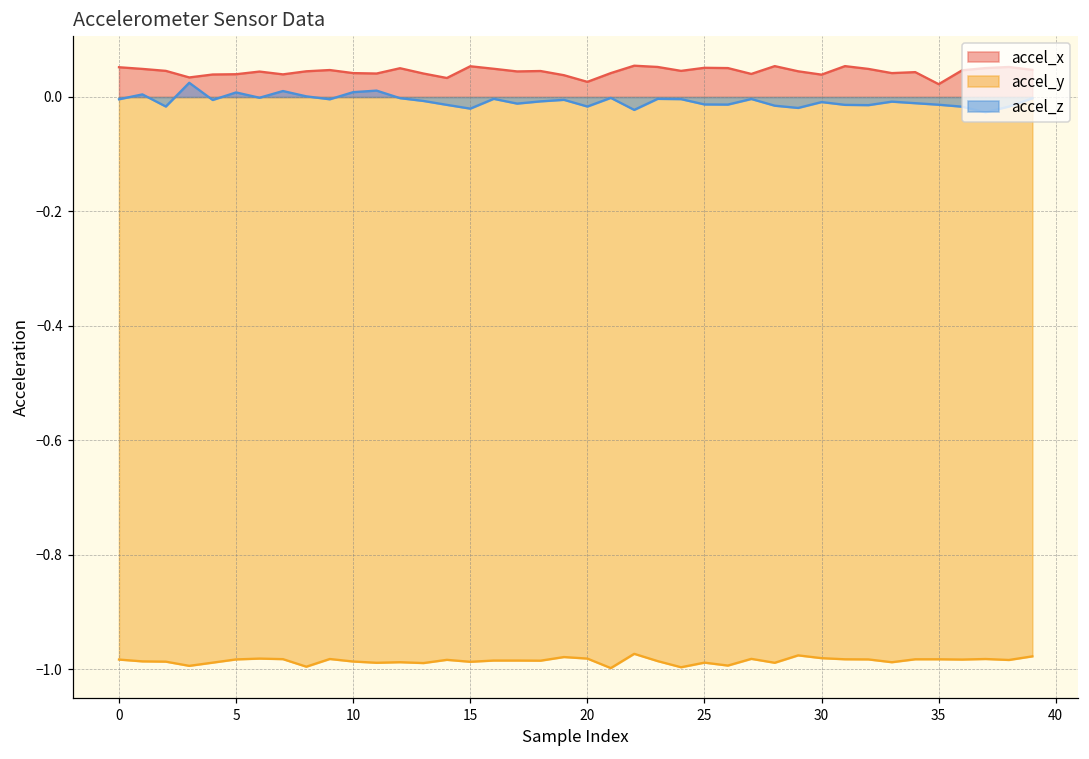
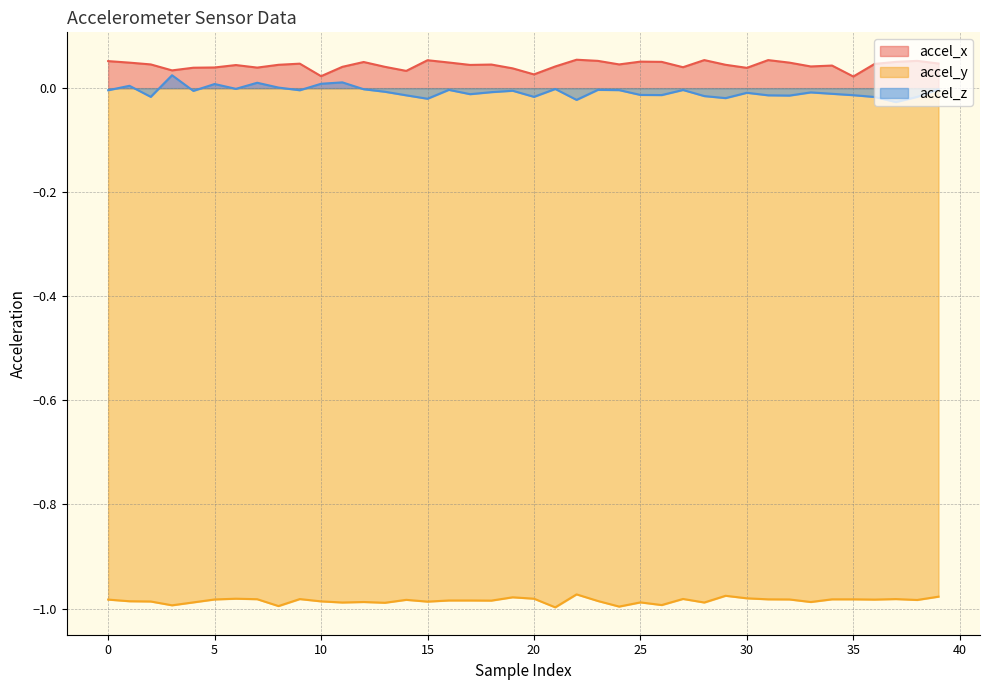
accel_x, 10: 0.04 -> 0.02
